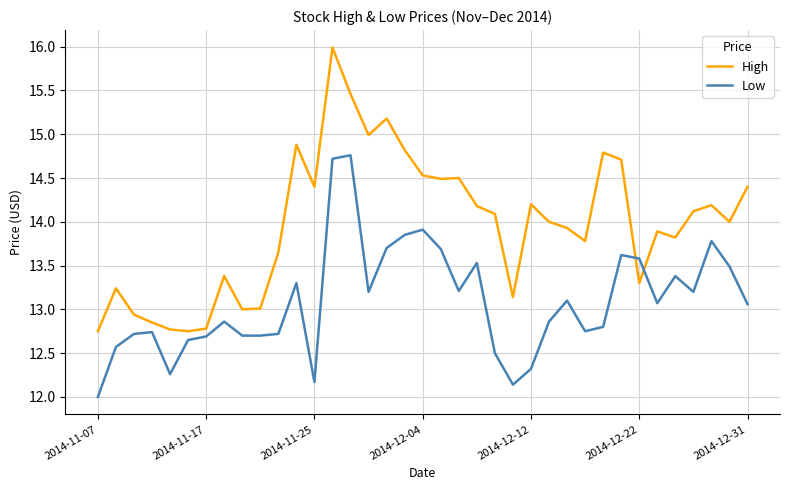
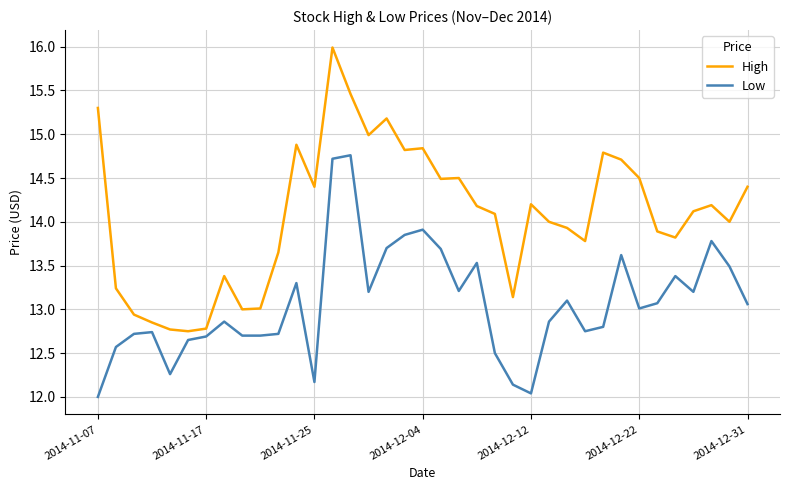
High, 2014-11-07: 12.8 -> 15.3
High, 2014-12-04: 14.5 -> 14.8
Low, 2014-12-12: 12.3 -> 12.0
High, 2014-12-22: 13.3 -> 14.5
Low, 2014-12-22: 13.6 -> 13.0
